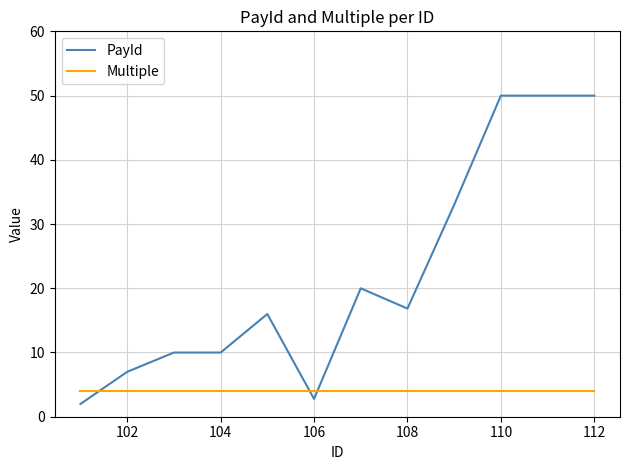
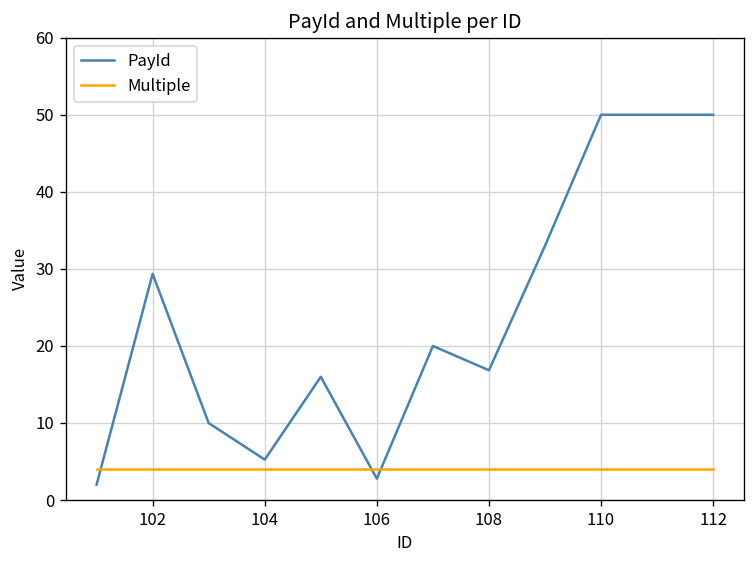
PayId, 102: 7 -> 29
PayId, 104: 10 -> 5
